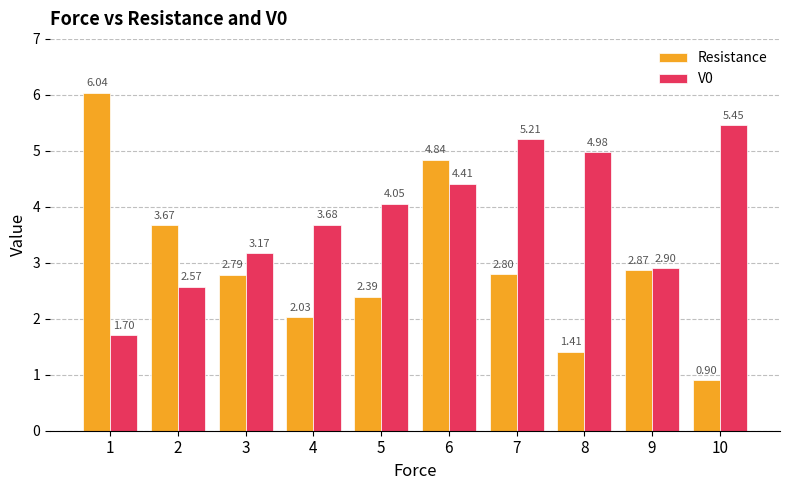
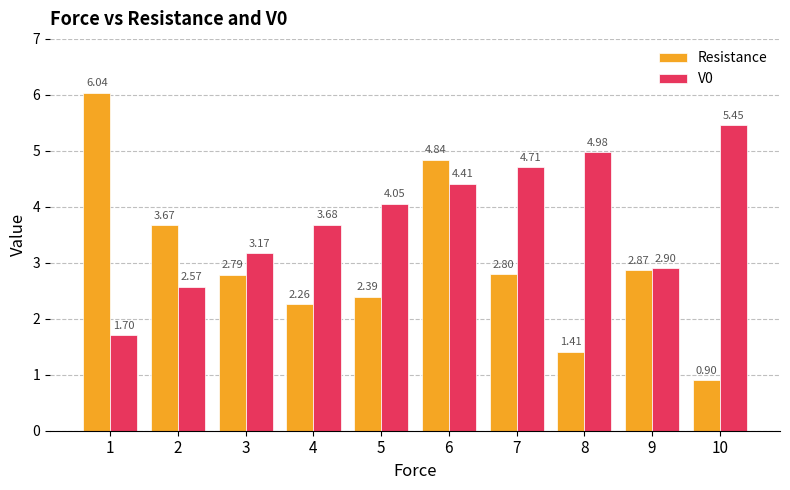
Resistance, 4: 2.03 -> 2.26
V0, 7: 5.21 -> 4.71
